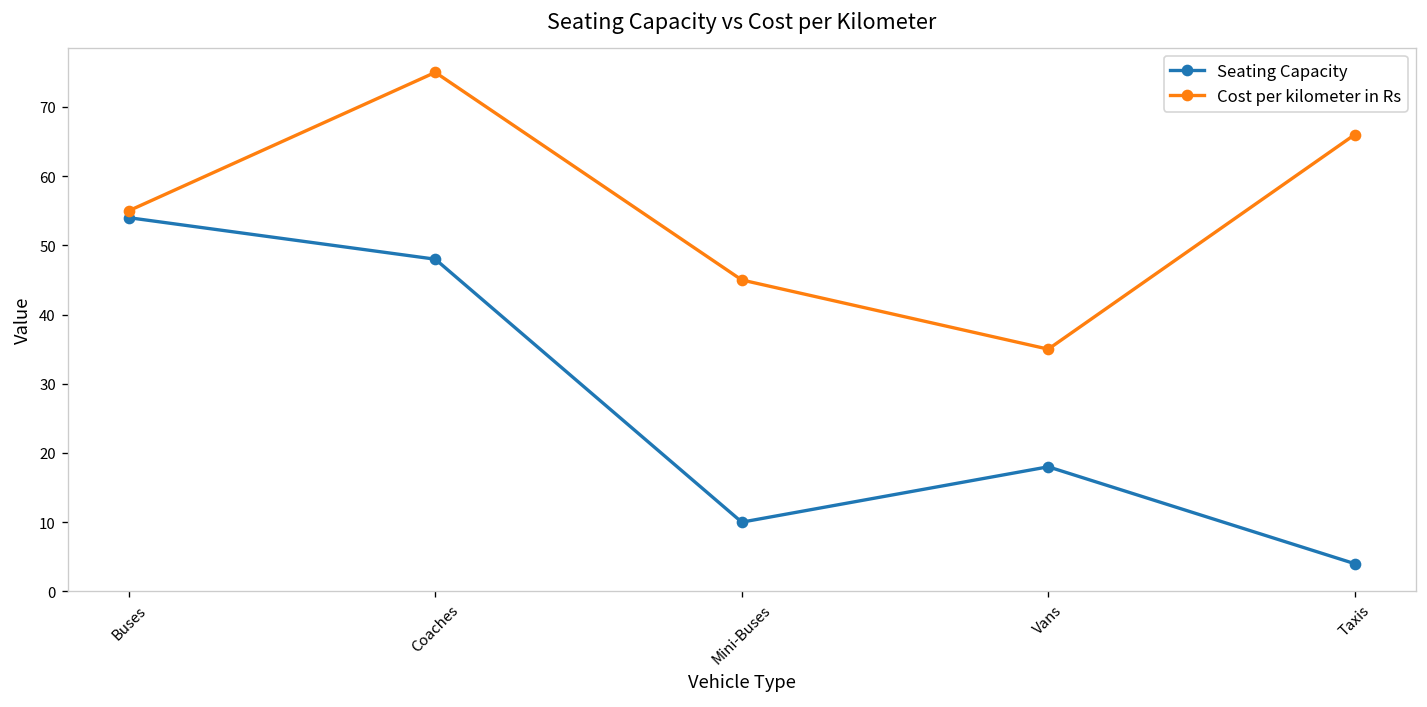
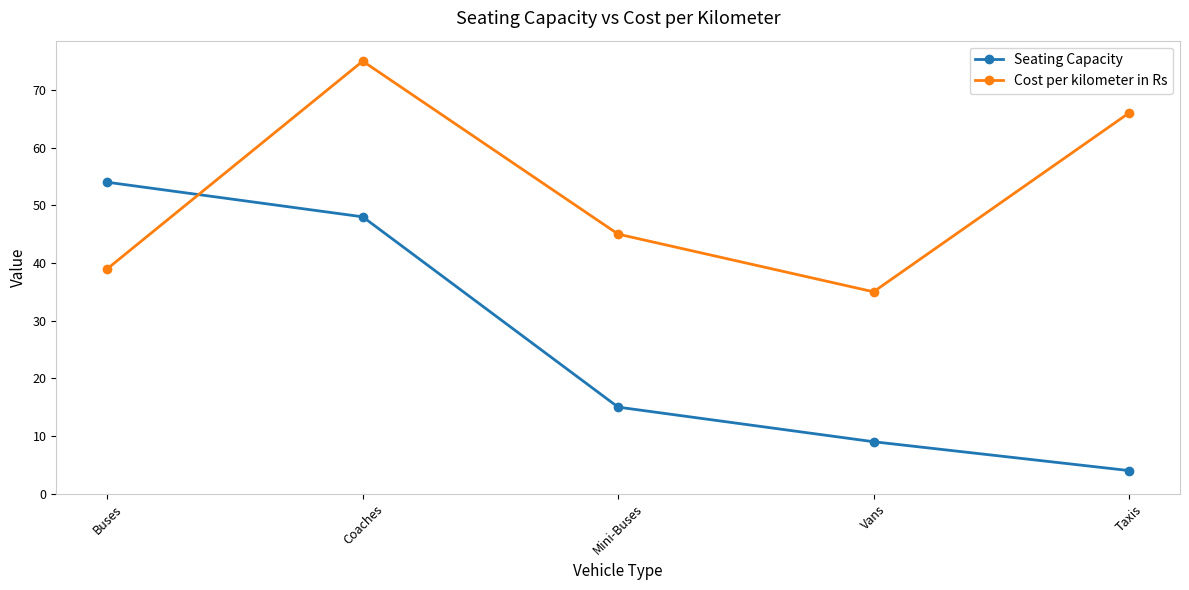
Cost per kilometer in Rs, Buses: 55 -> 39
Seating Capacity, Mini-Buses: 10 -> 15
Seating Capacity, Vans: 18 -> 9
